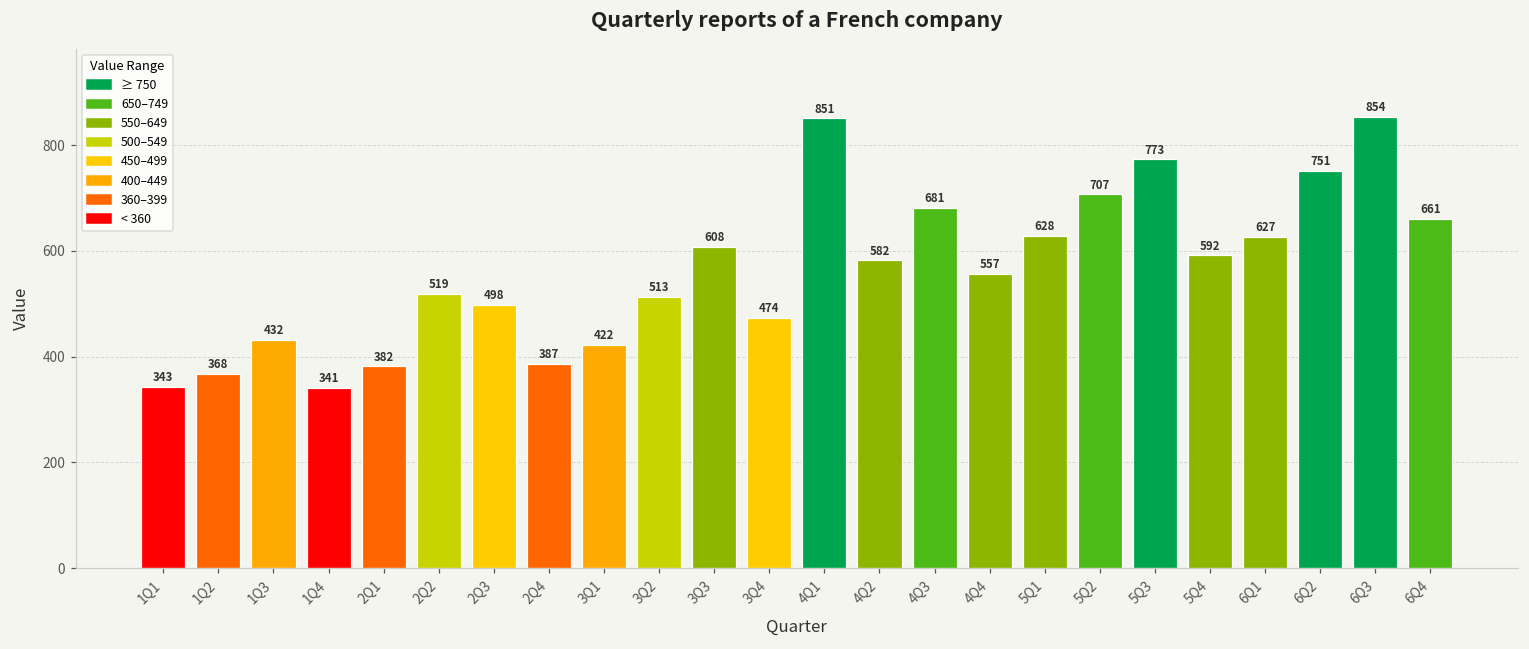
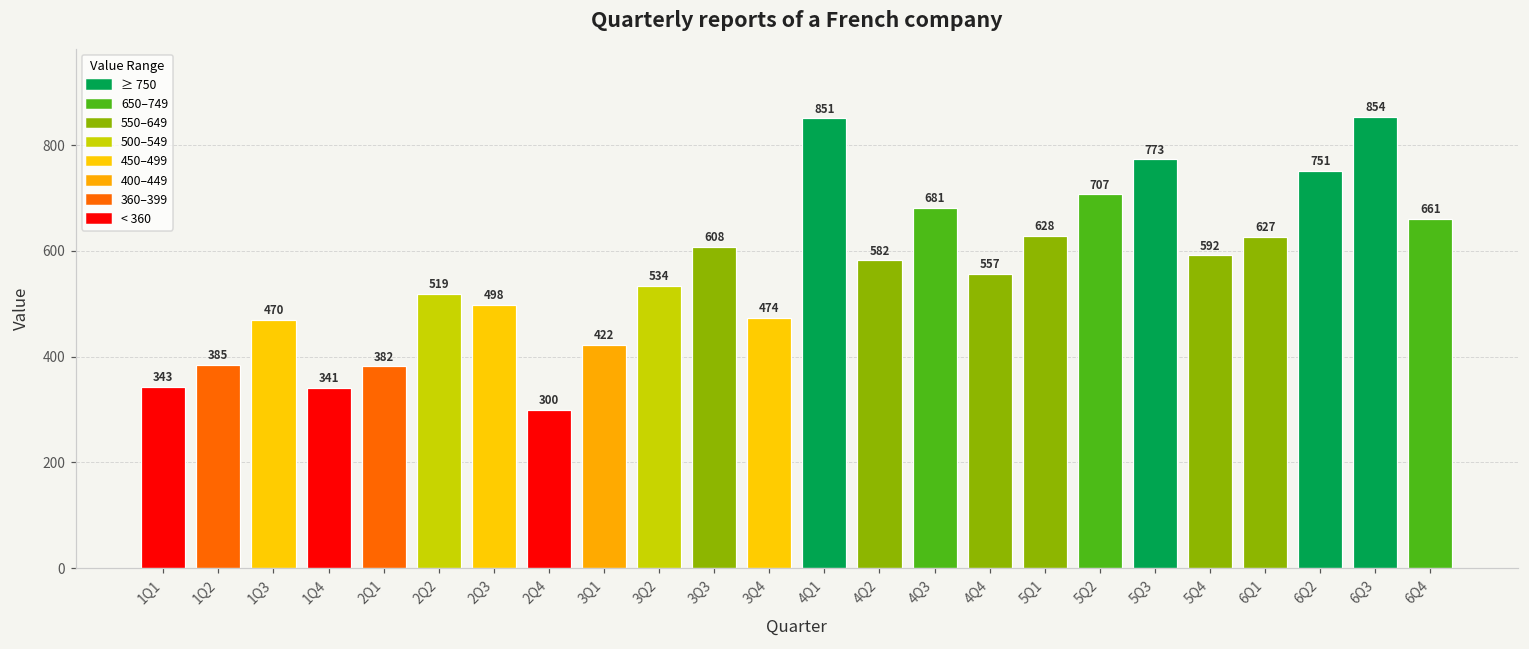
1Q2: 368 -> 385
1Q3: 432 -> 470
2Q4: 387 -> 300
3Q2: 513 -> 534
